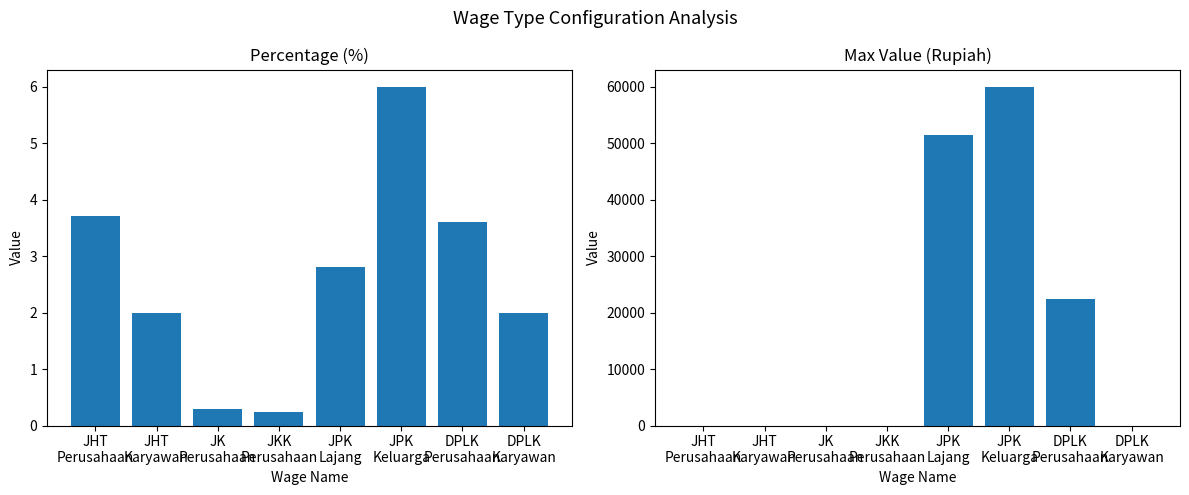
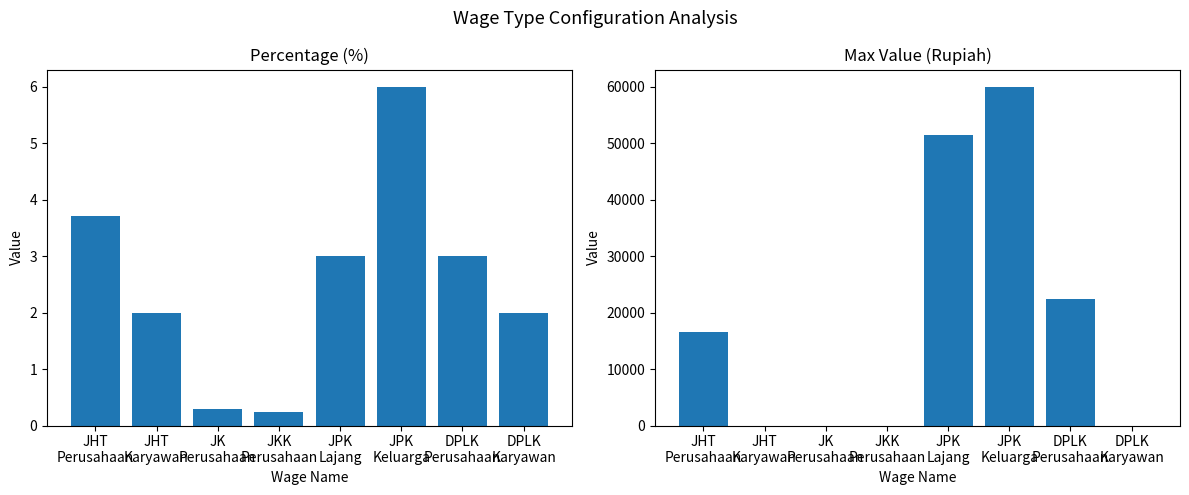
Percentage (%), JPK Lajang: 2.8 -> 3.0
Percentage (%), DPLK Perusahaan: 3.6 -> 3.0
Max Value (Rupiah), JHT Perusahaan: 0 -> 17000
